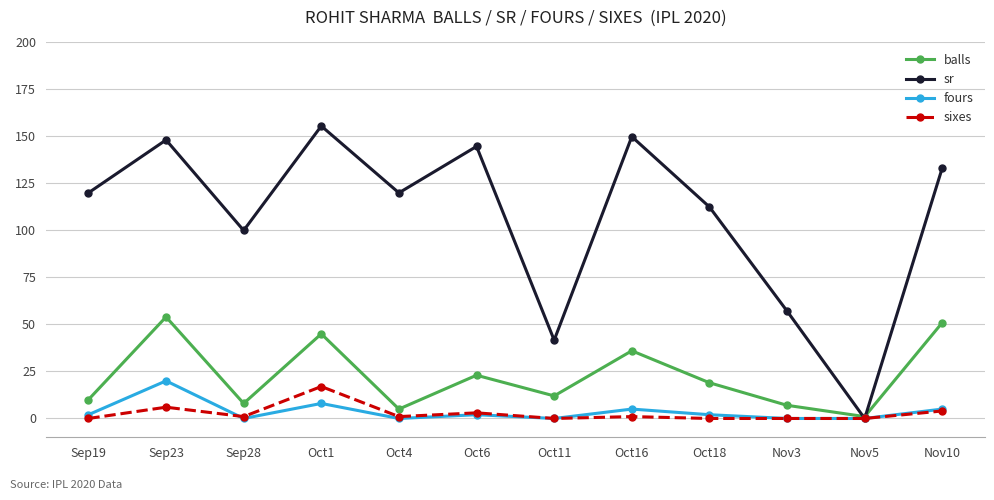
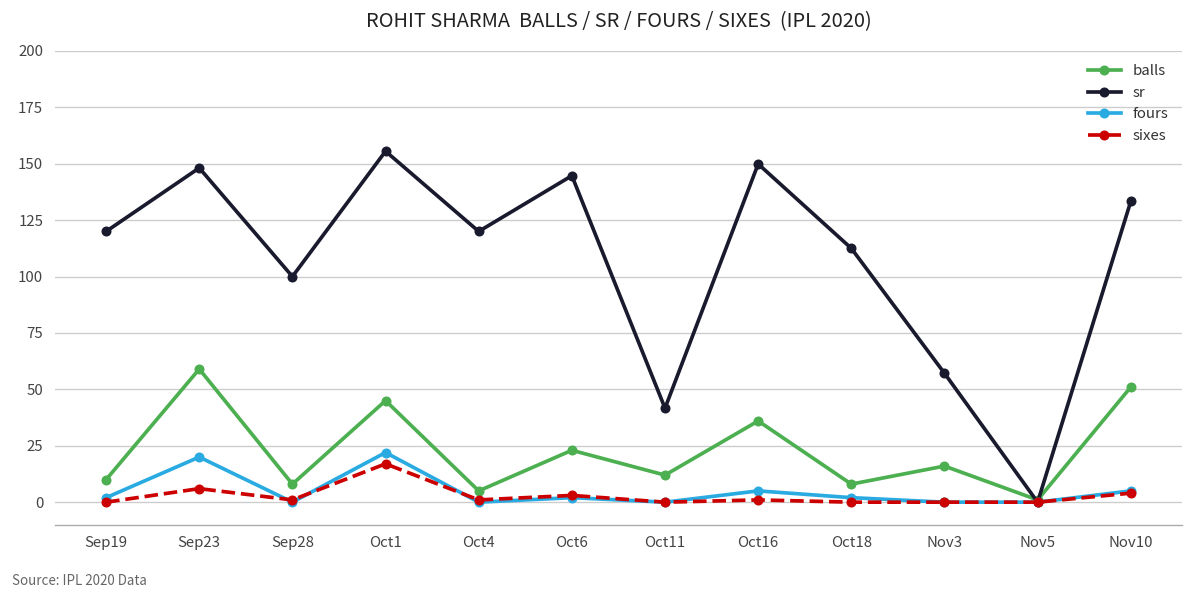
balls, Sep23: 54 -> 59
fours, Oct1: 8 -> 22
balls, Oct18: 19 -> 8
balls, Nov3: 7 -> 16
